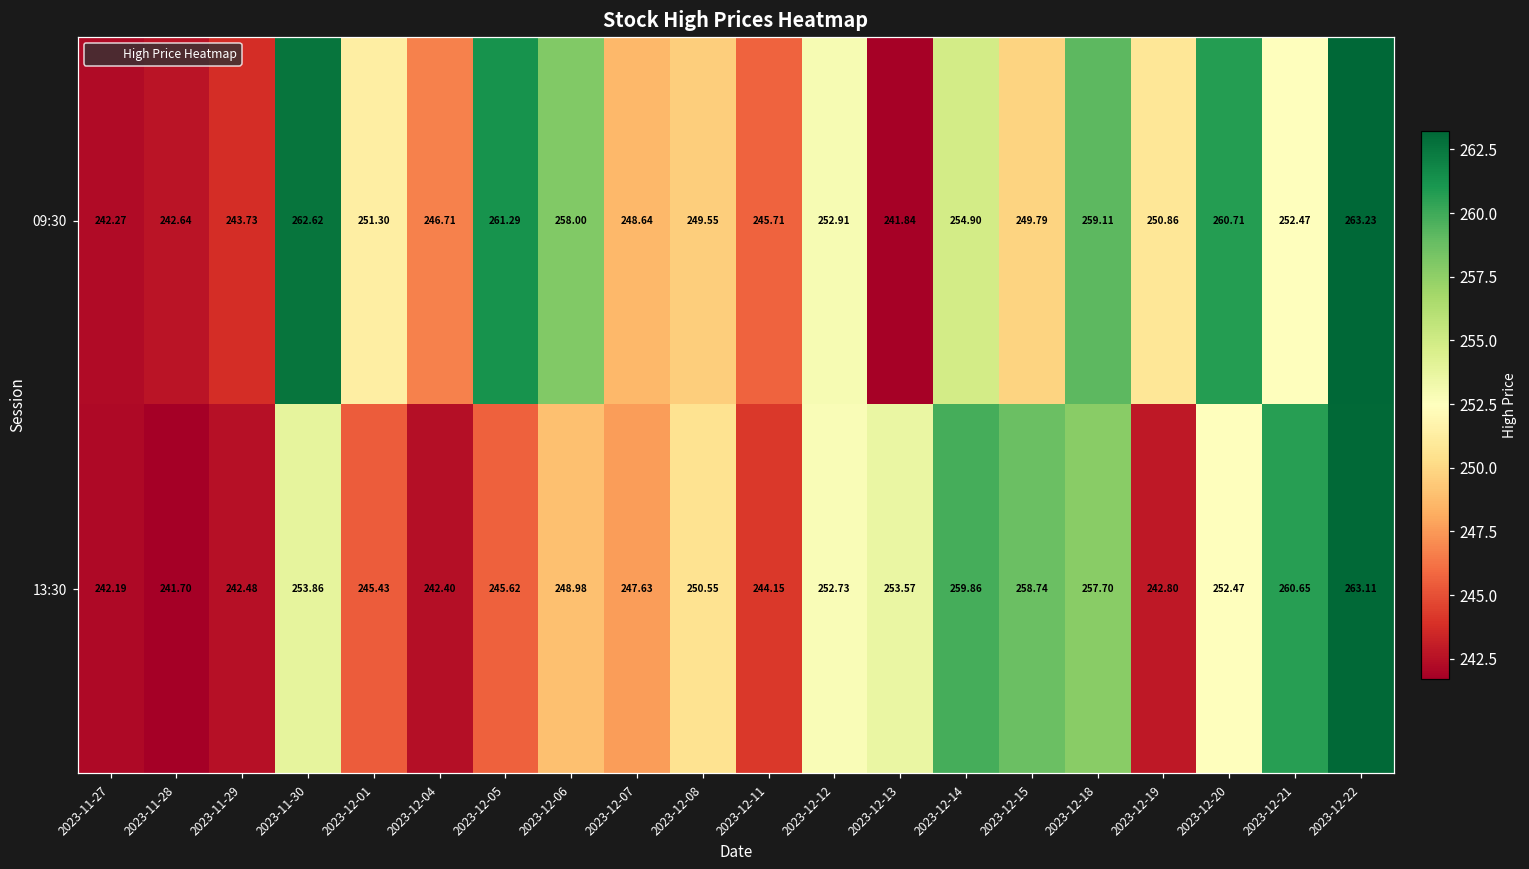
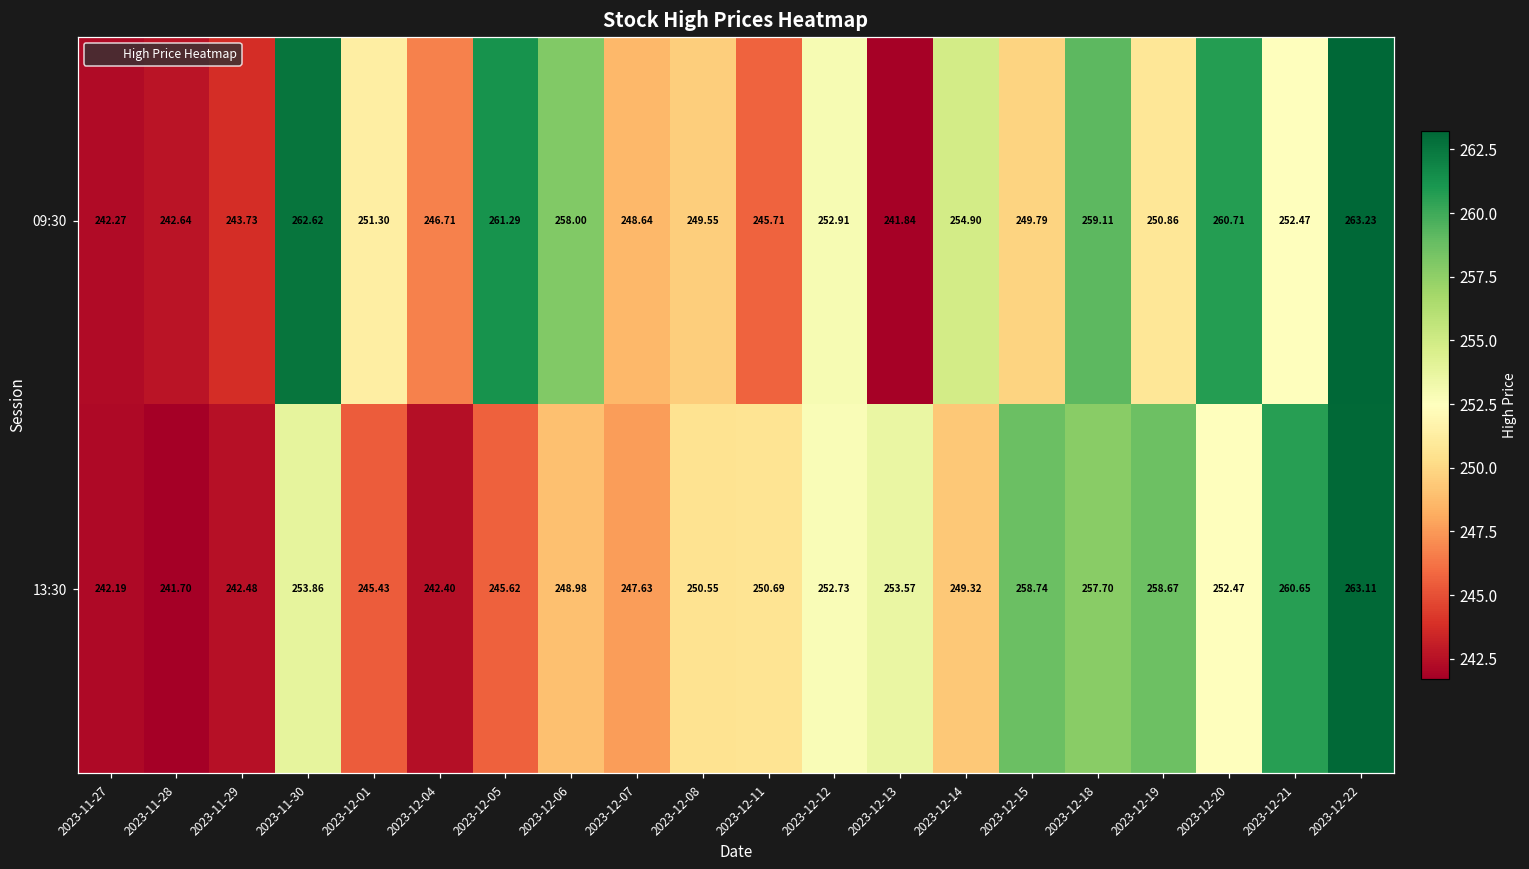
13:30, 2023-12-11: 244.15 -> 250.69
13:30, 2023-12-14: 259.86 -> 249.32
13:30, 2023-12-19: 242.80 -> 258.67
